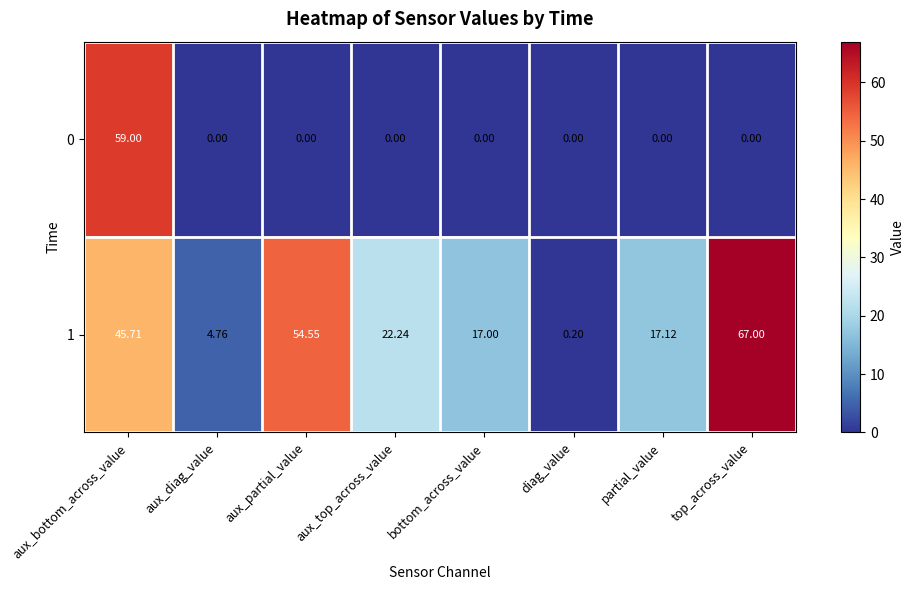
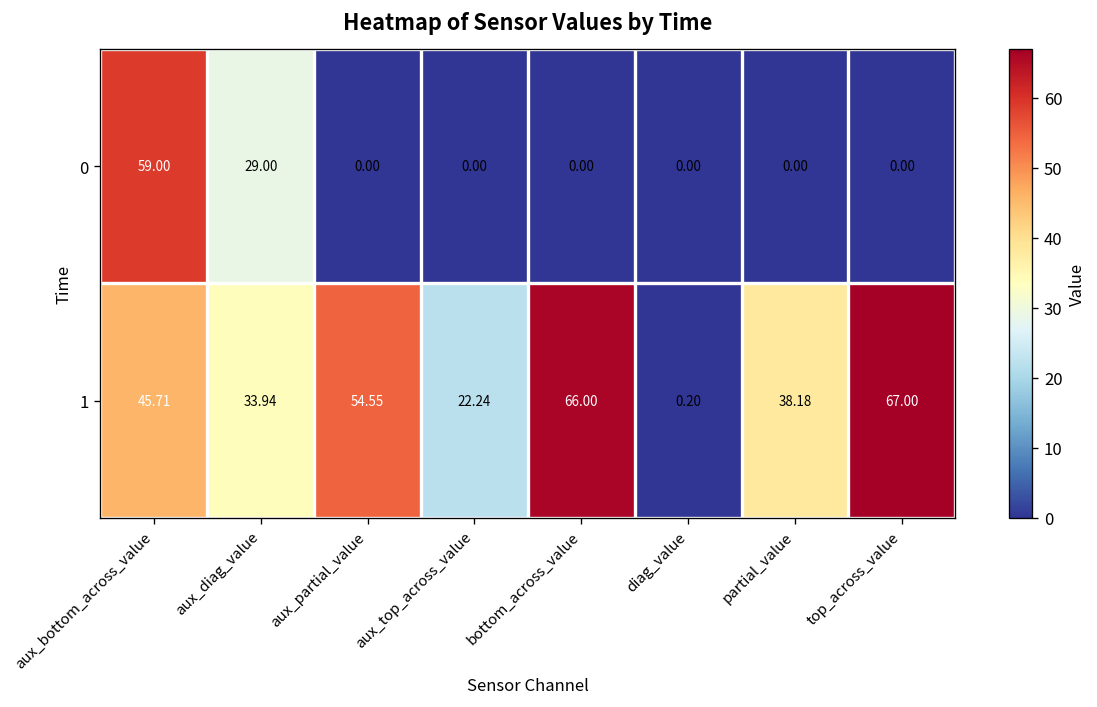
0, aux_diag_value: 0.00 -> 29.00
1, aux_diag_value: 4.76 -> 33.94
1, bottom_across_value: 17.00 -> 66.00
1, partial_value: 17.12 -> 38.18
